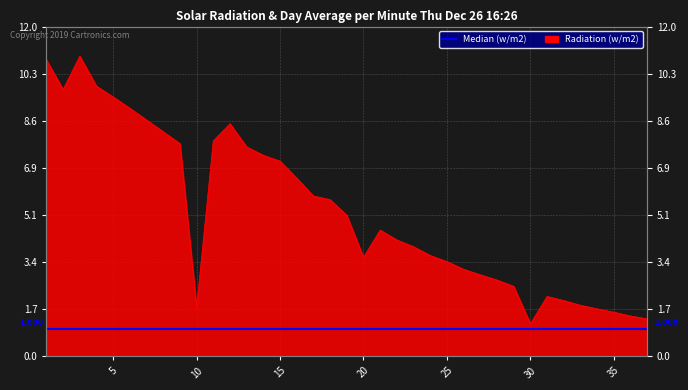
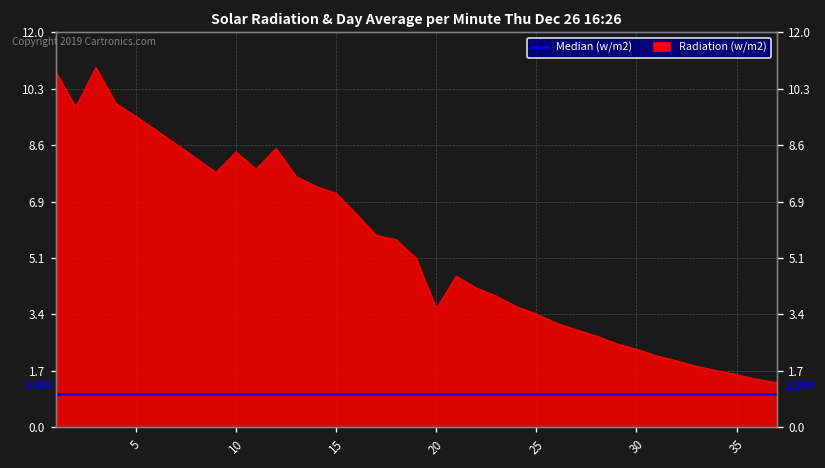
Radiation (w/m2), 10: 1.8 -> 8.4
Radiation (w/m2), 30: 1.2 -> 2.4
